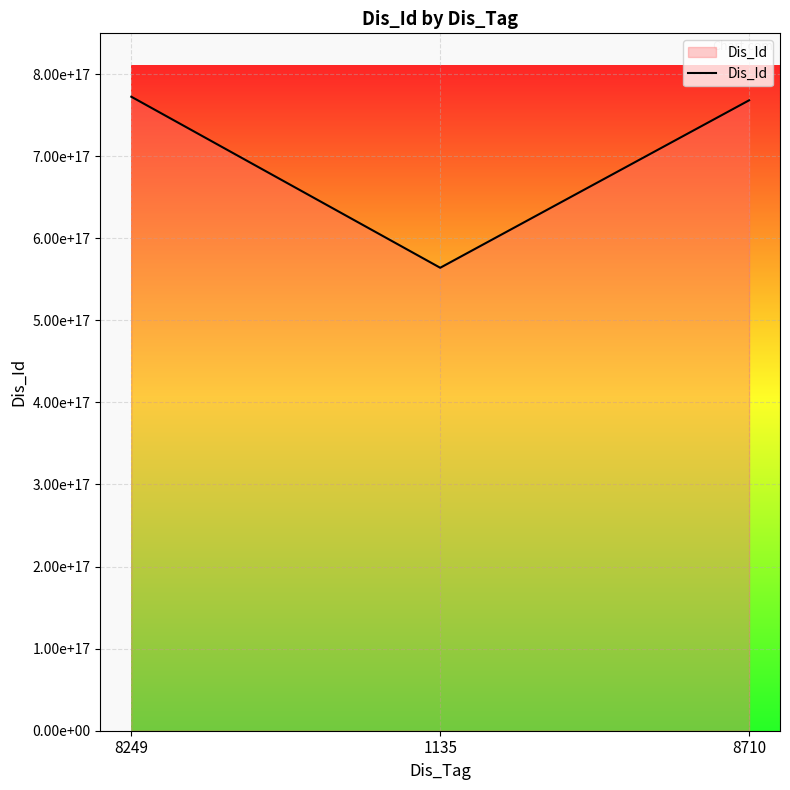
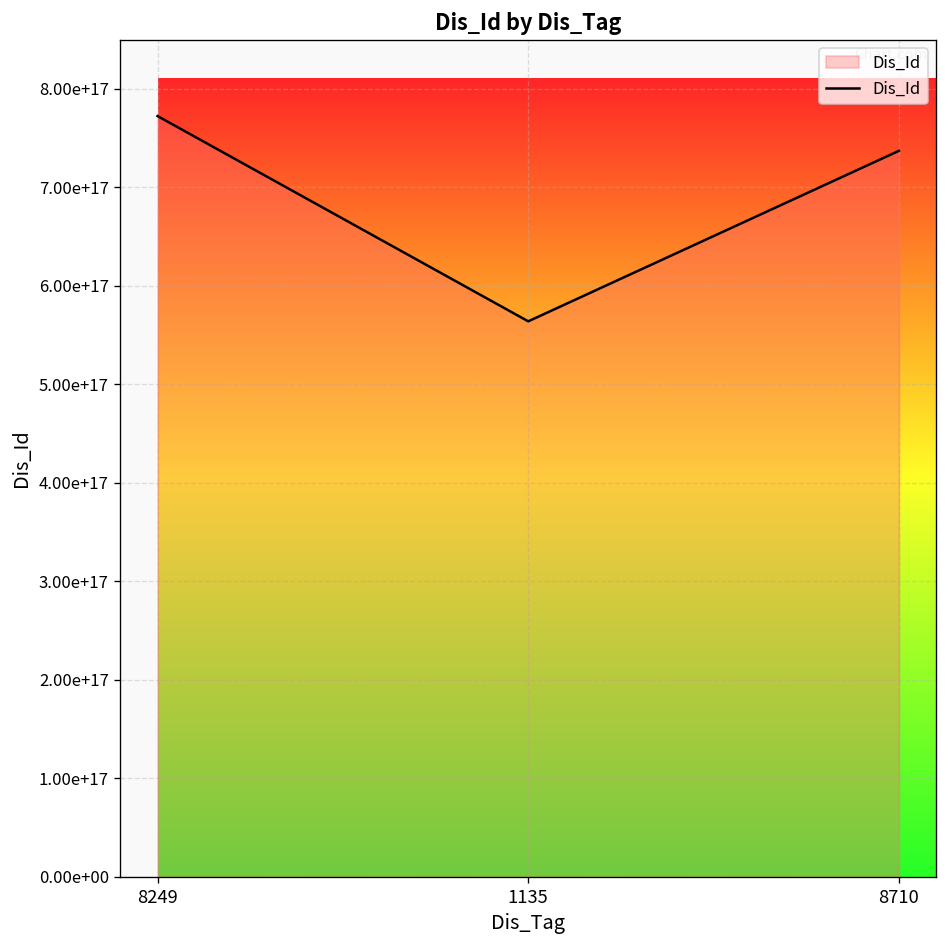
8710: 770000000000000000 -> 740000000000000000
